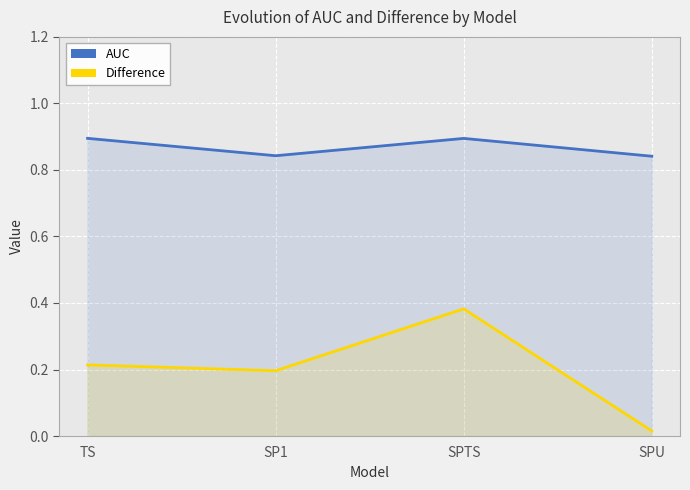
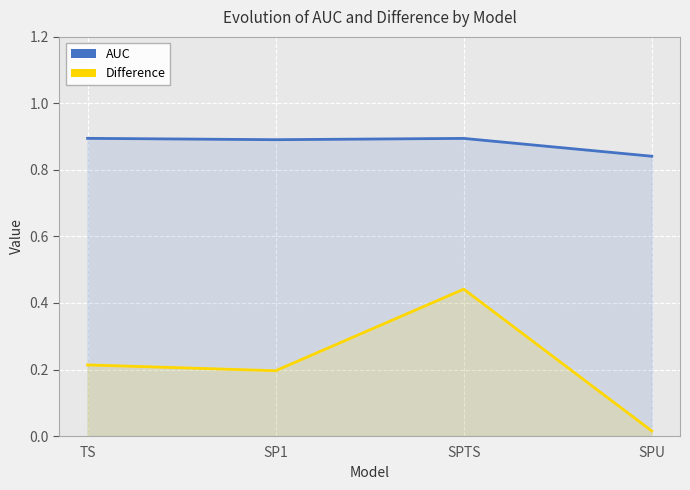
AUC, SP1: 0.84 -> 0.89
Difference, SPTS: 0.38 -> 0.44
